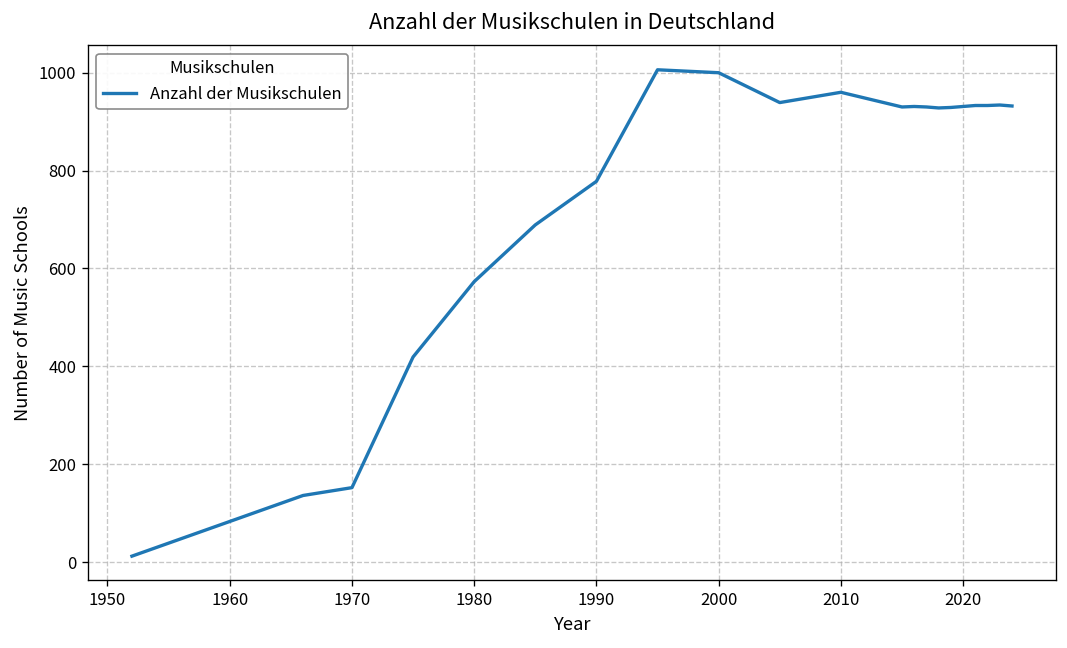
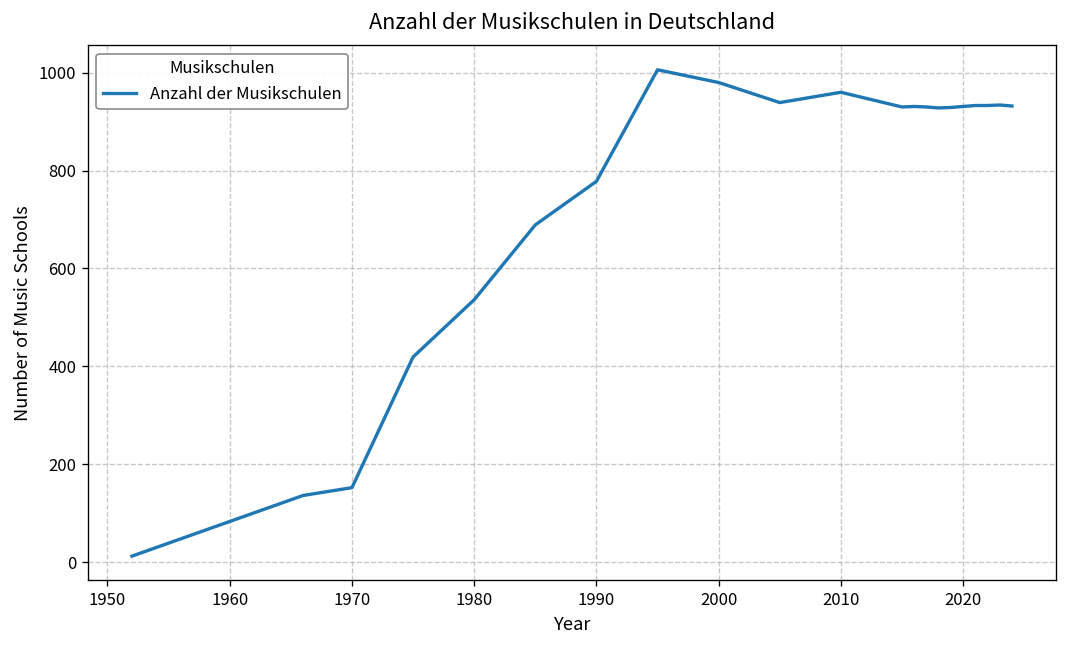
1980: 570 -> 540
2000: 1000 -> 980
